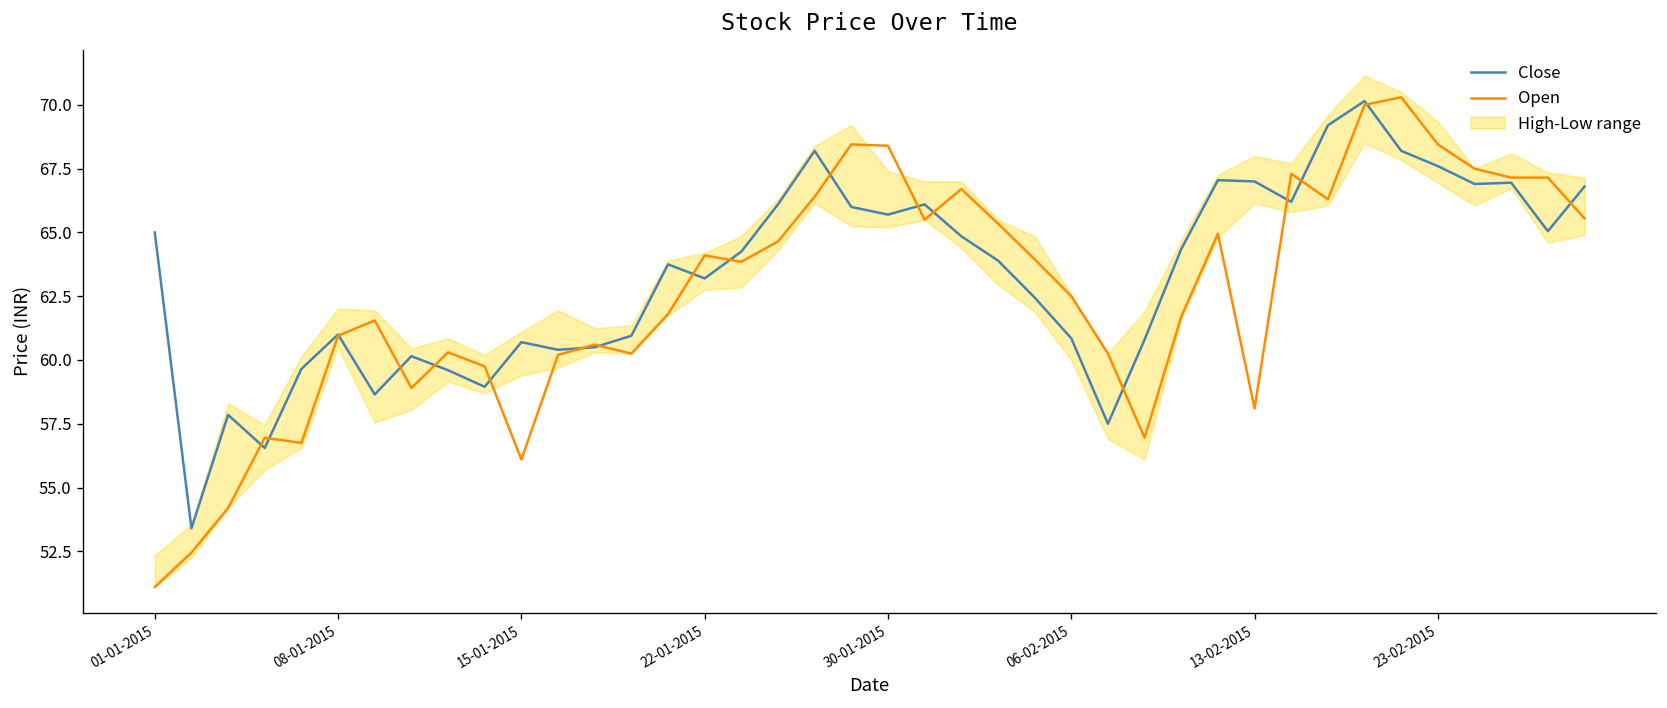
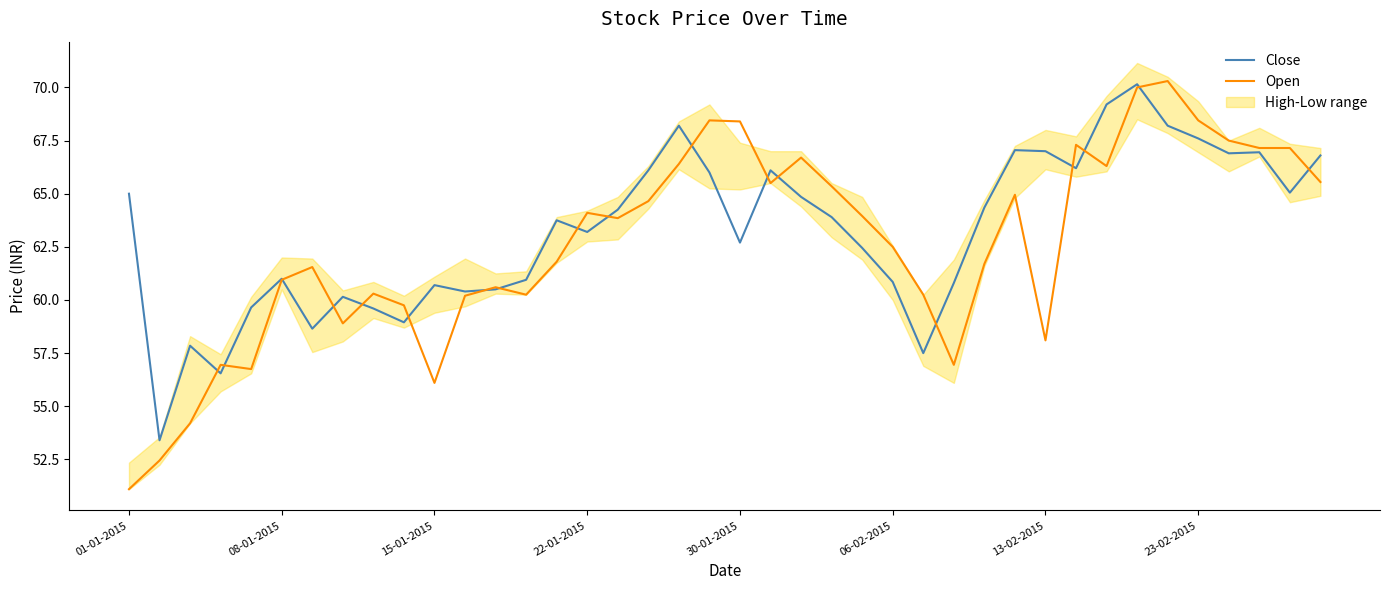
Close, 30-01-2015: 65.7 -> 62.7
